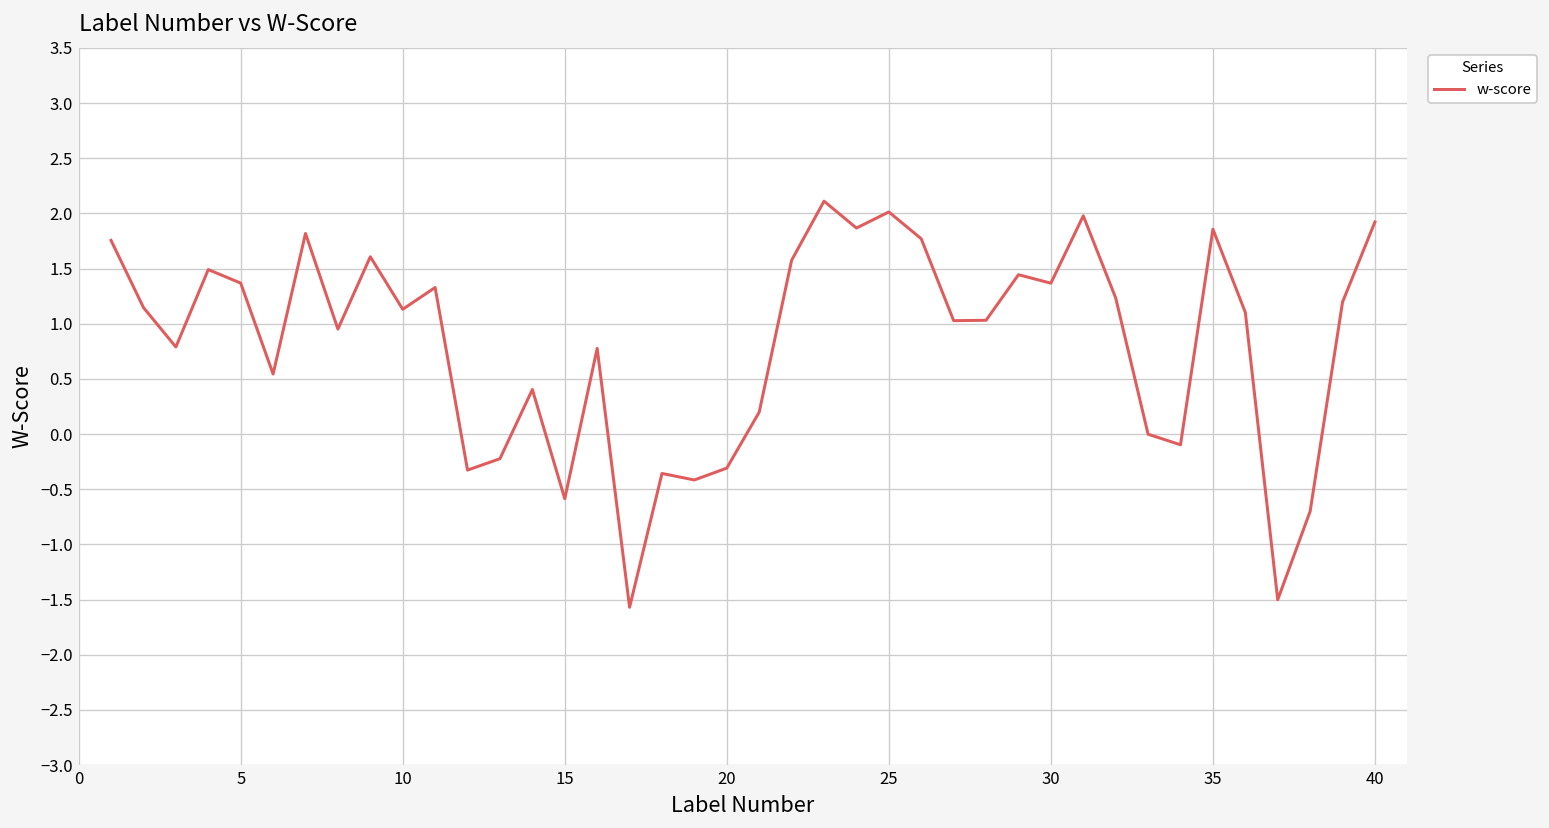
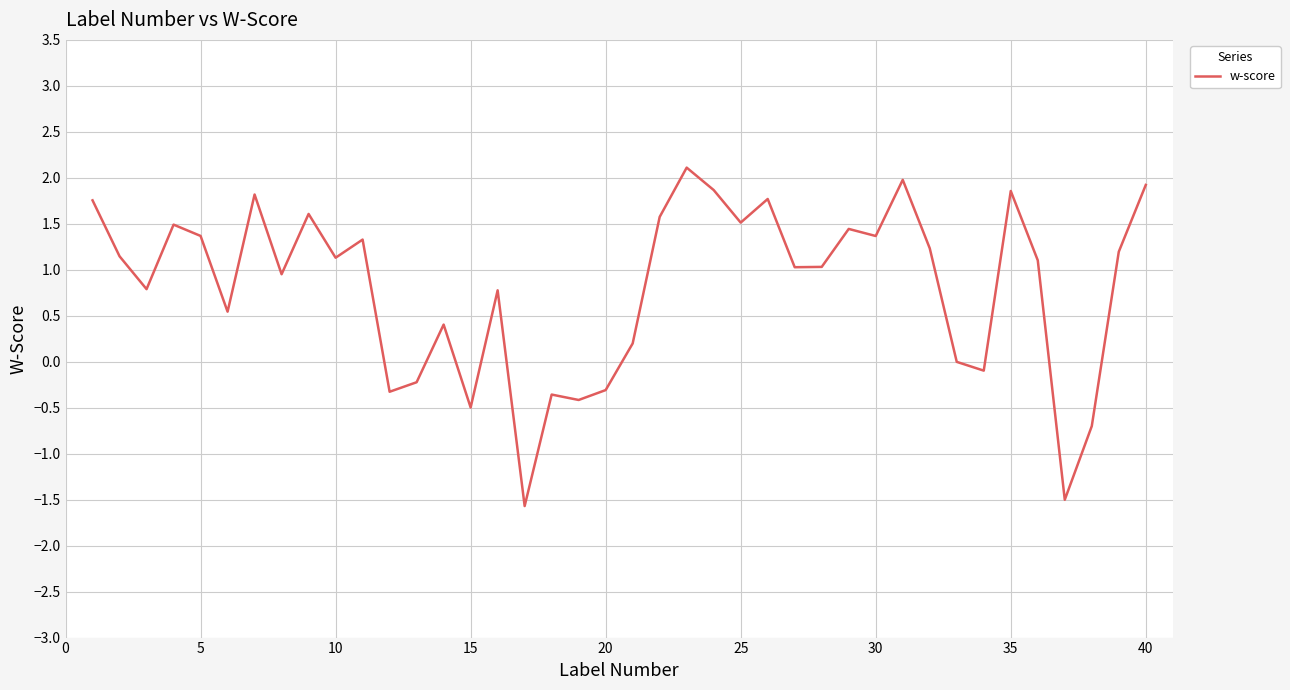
15: -0.6 -> -0.5
25: 2.0 -> 1.5
